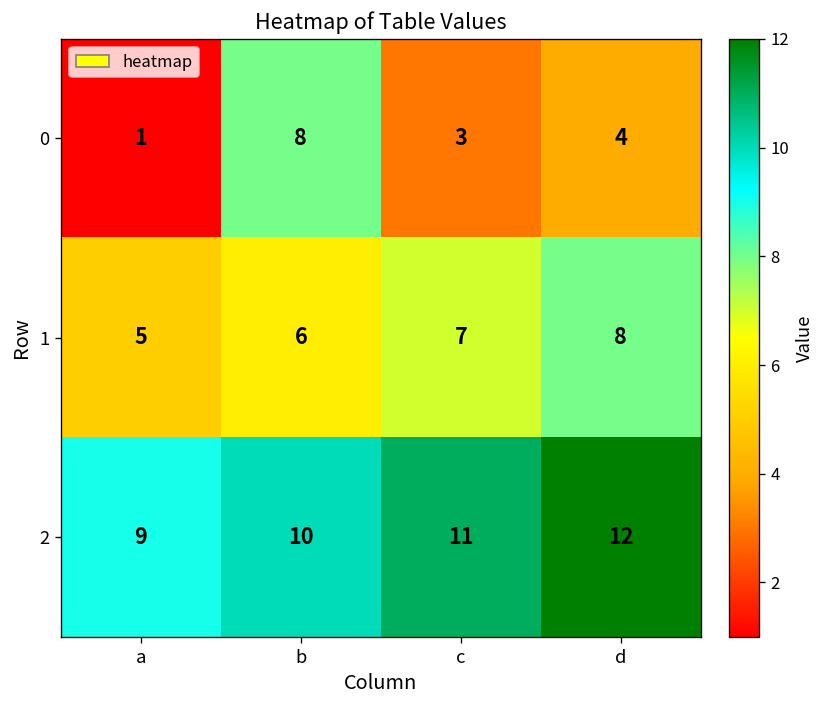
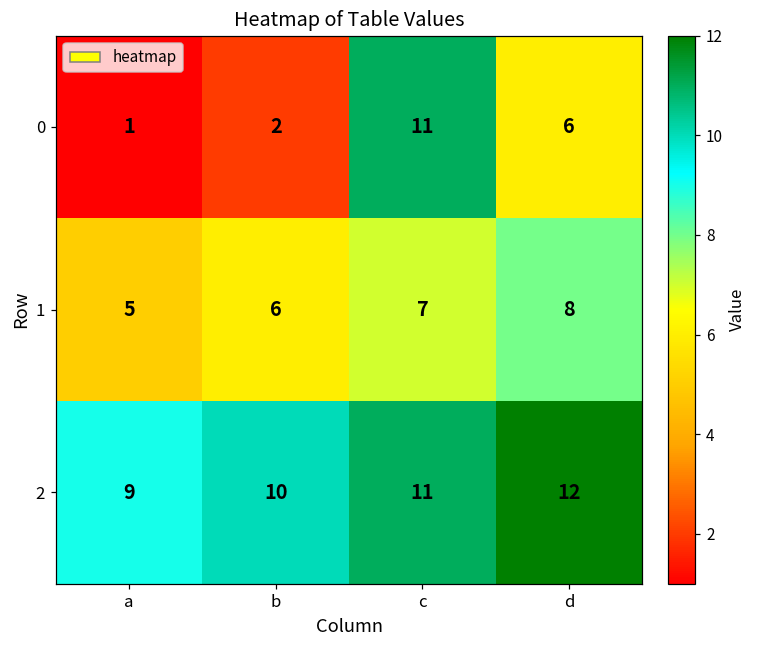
0, b: 8 -> 2
0, c: 3 -> 11
0, d: 4 -> 6
